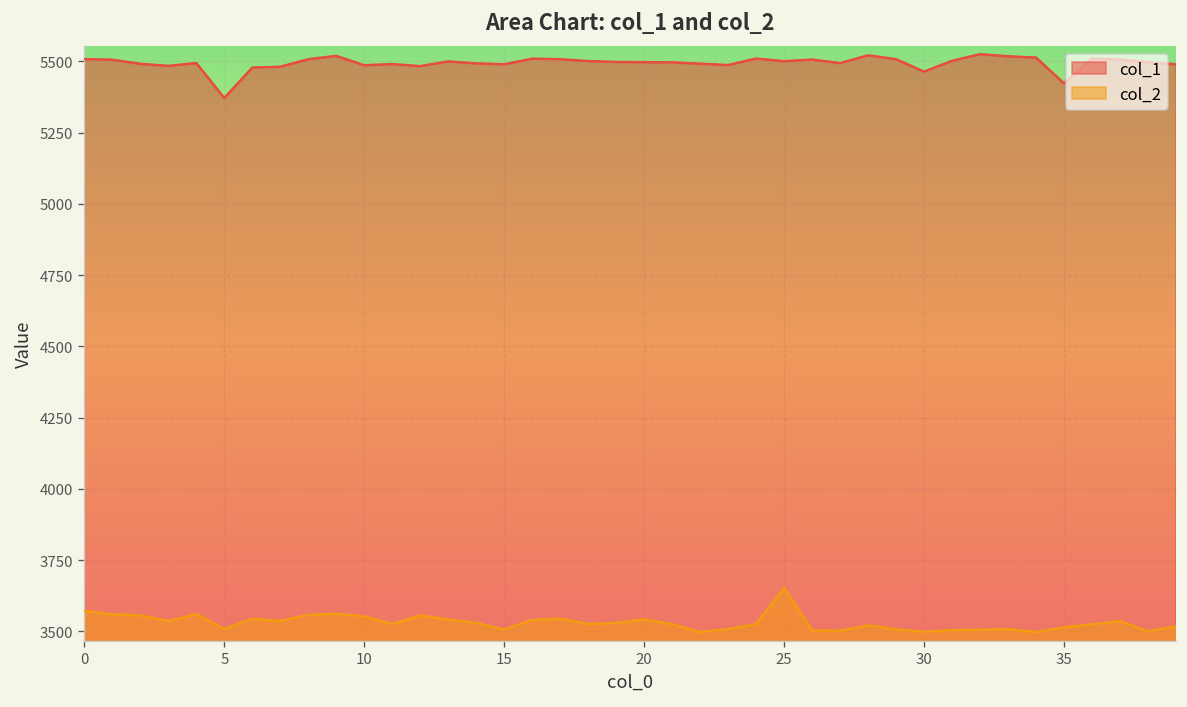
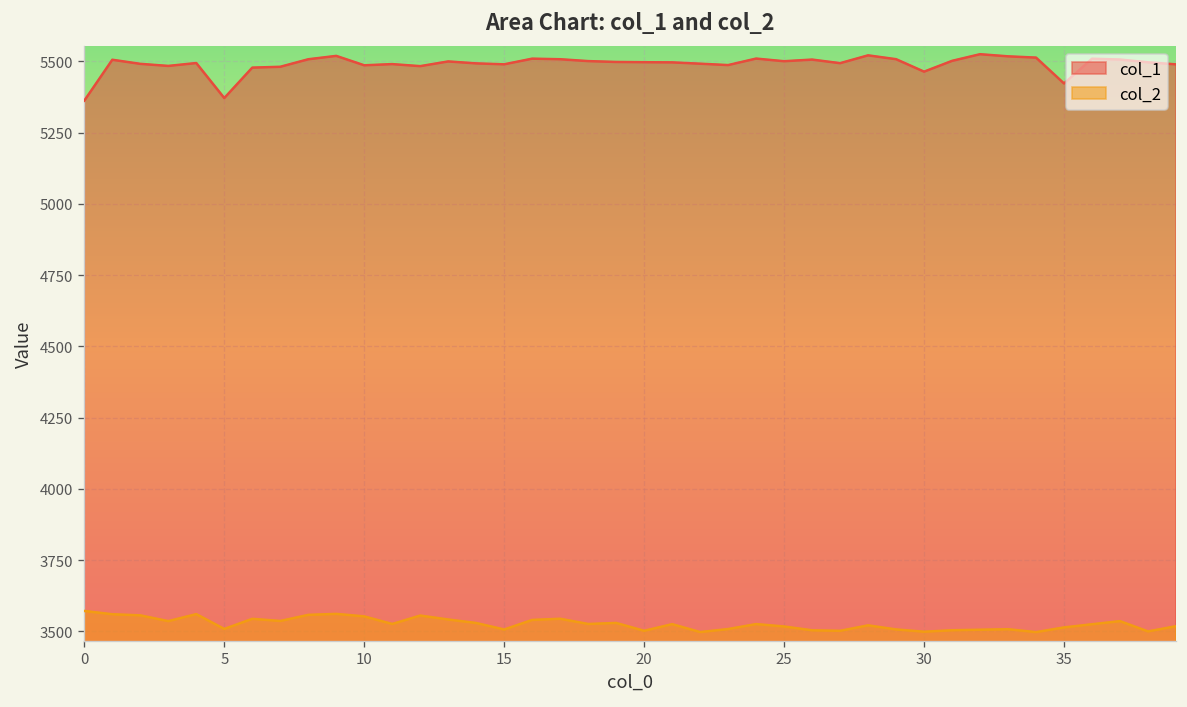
col_1, 0: 5510 -> 5360
col_2, 20: 3540 -> 3500
col_2, 25: 3650 -> 3520
